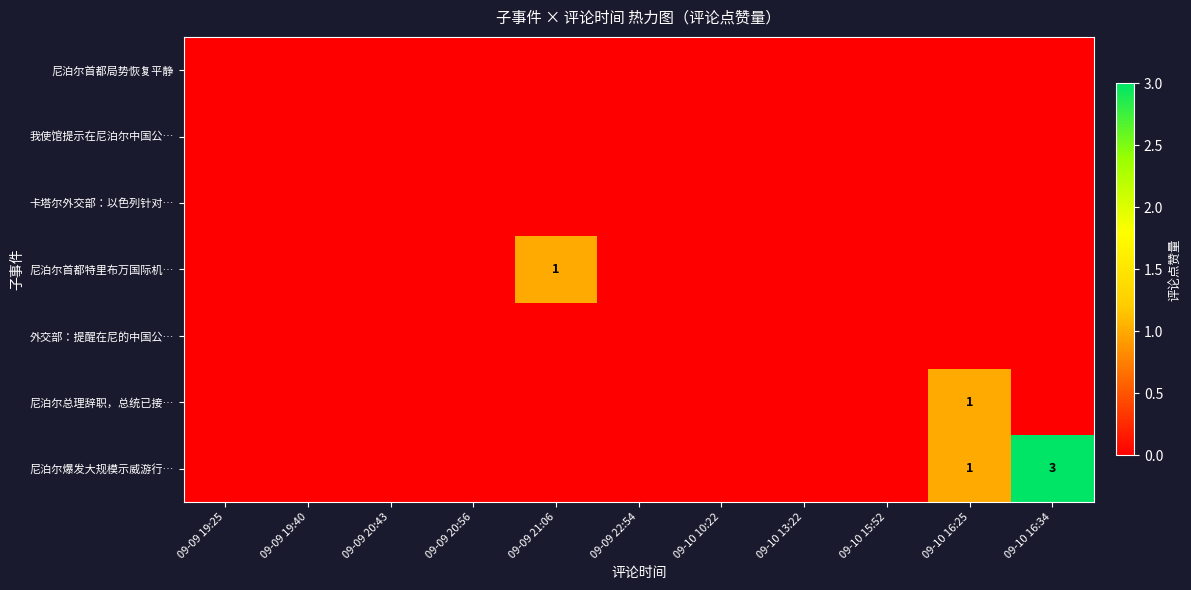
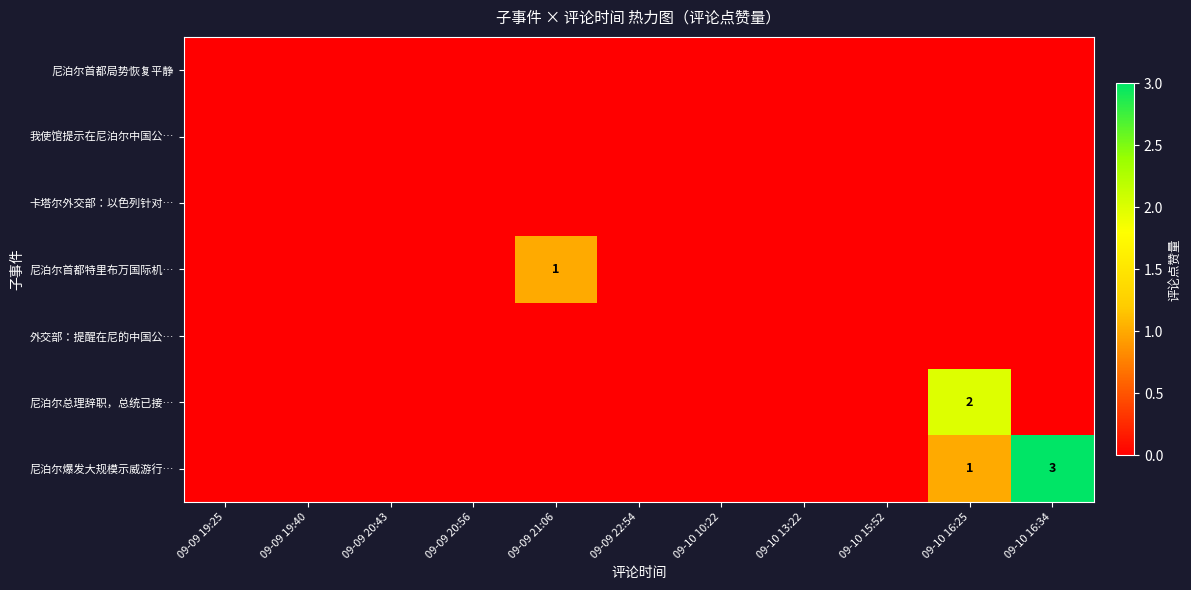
尼泊尔总理辞职，总统已接…, 09-10 16:25: 1 -> 2
